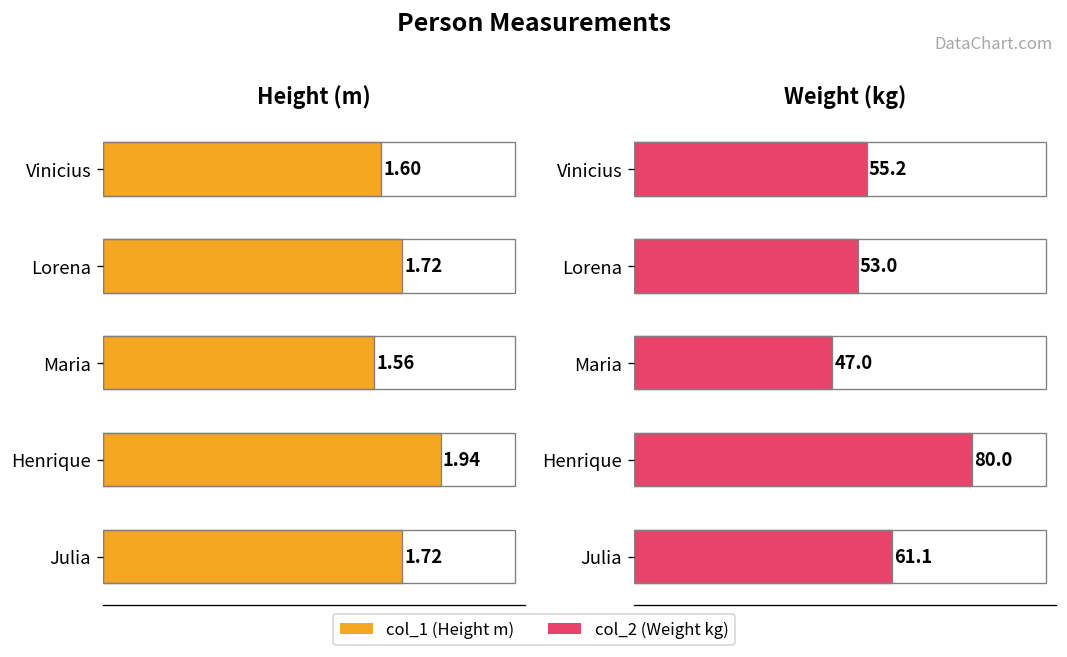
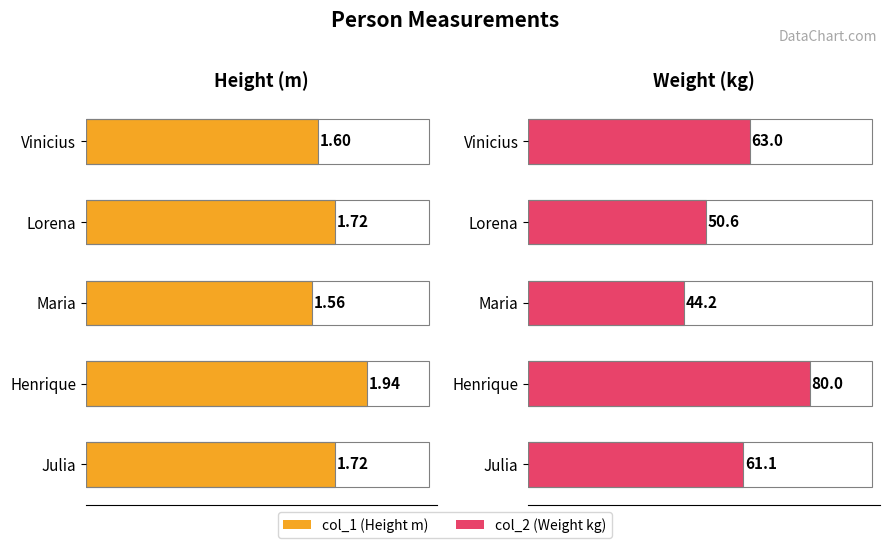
Weight (kg), Vinicius: 55.2 -> 63.0
Weight (kg), Lorena: 53.0 -> 50.6
Weight (kg), Maria: 47.0 -> 44.2
